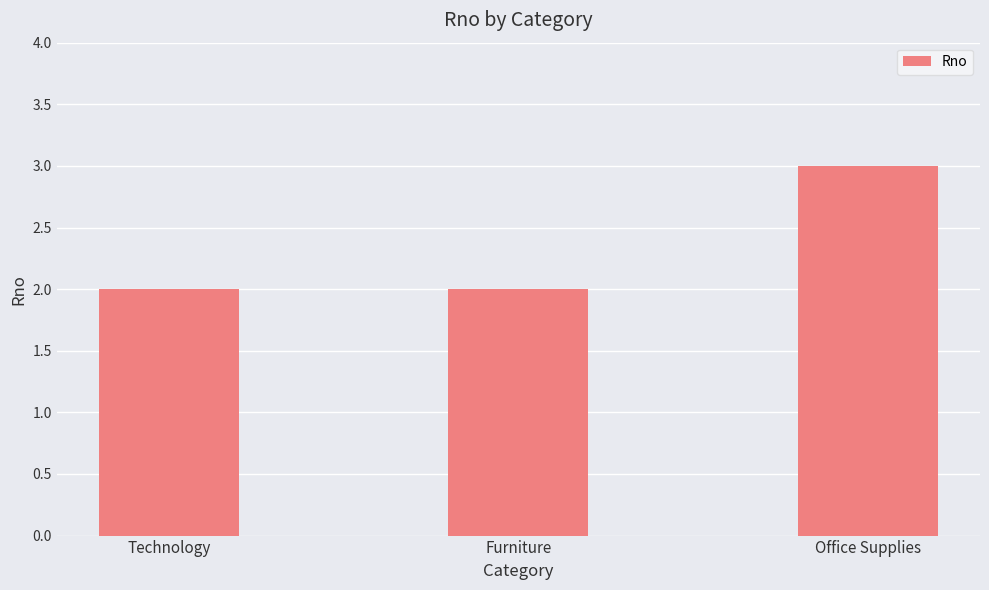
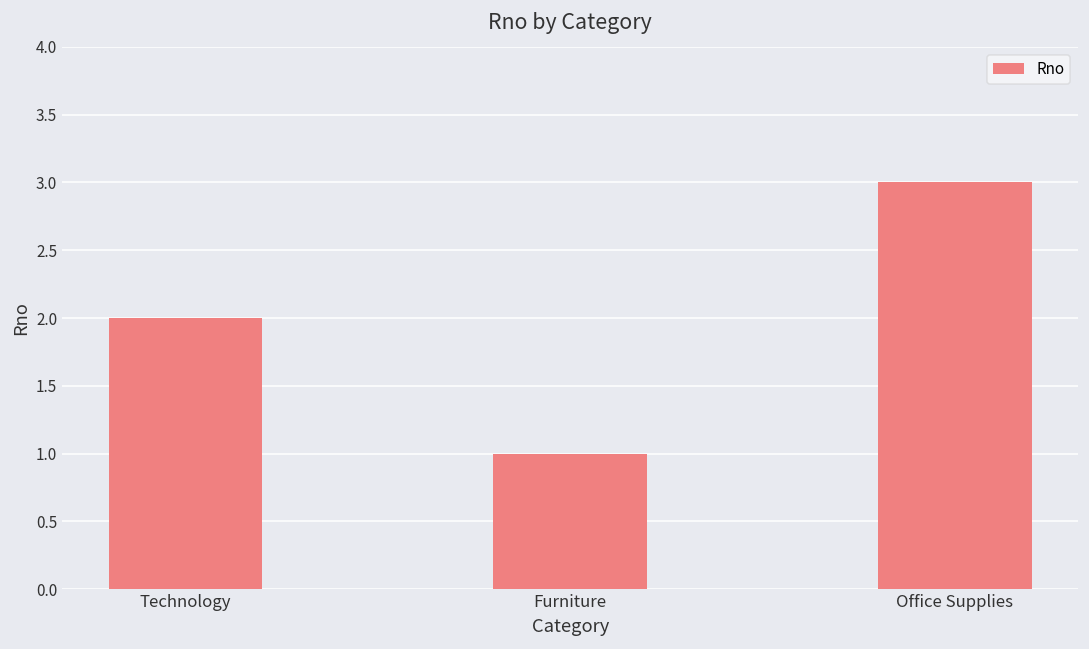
Furniture: 2 -> 1
